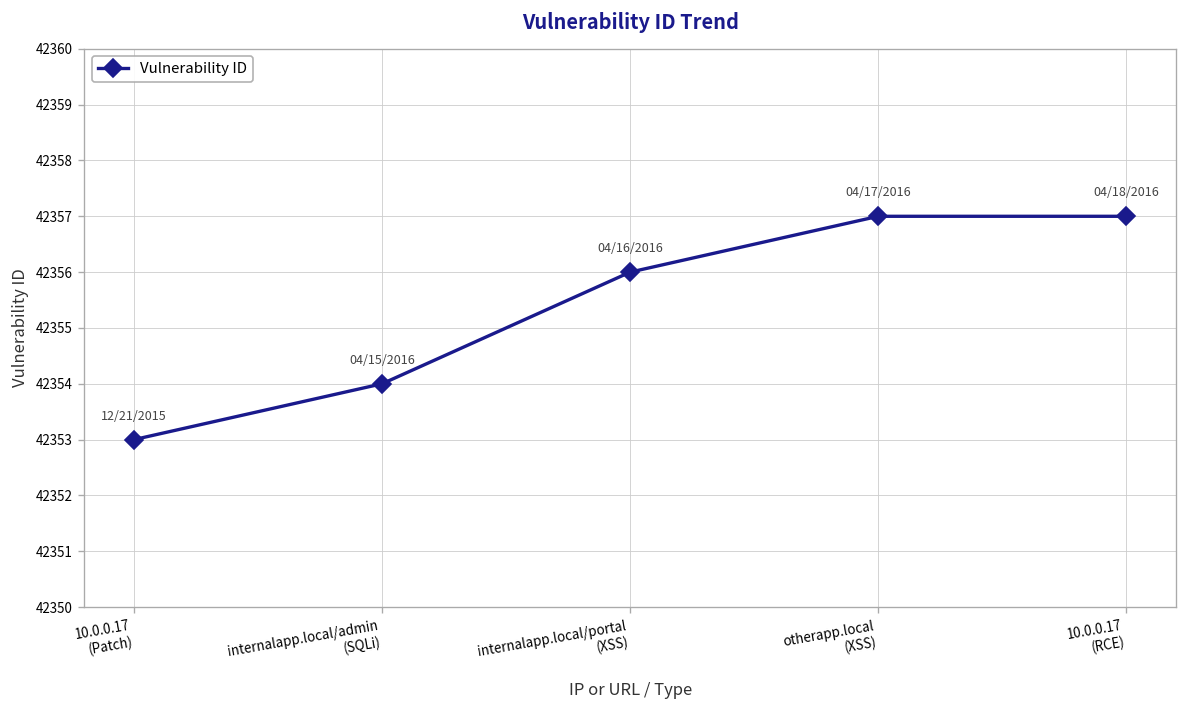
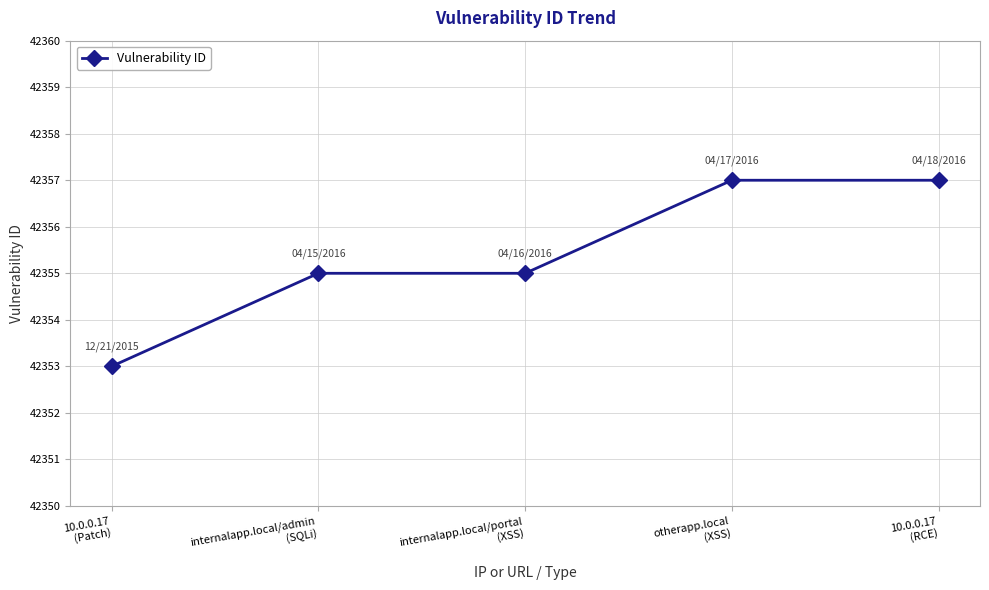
internalapp.local/admin (SQLi): 42354 -> 42355
internalapp.local/portal (XSS): 42356 -> 42355
